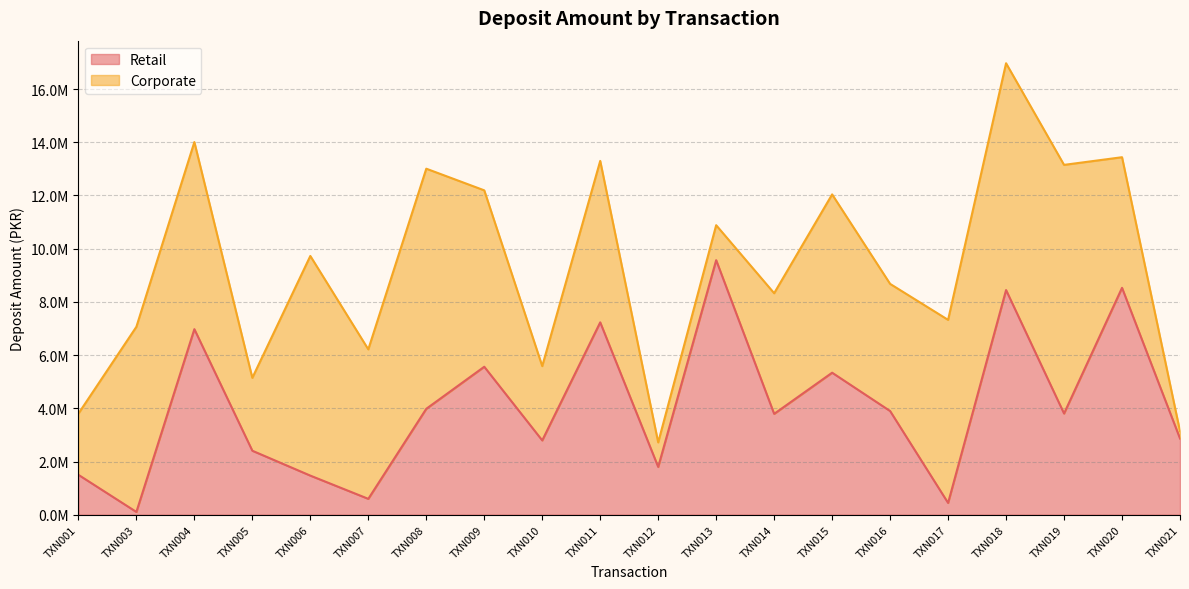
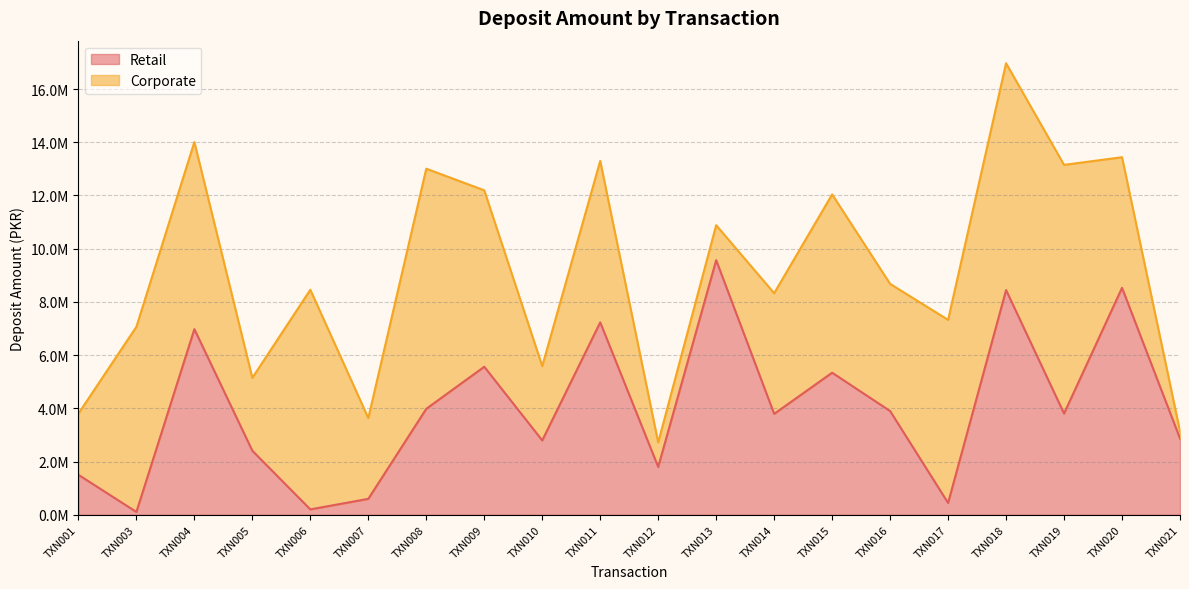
Retail, TXN006: 1500000 -> 200000
Corporate, TXN007: 5600000 -> 3000000
